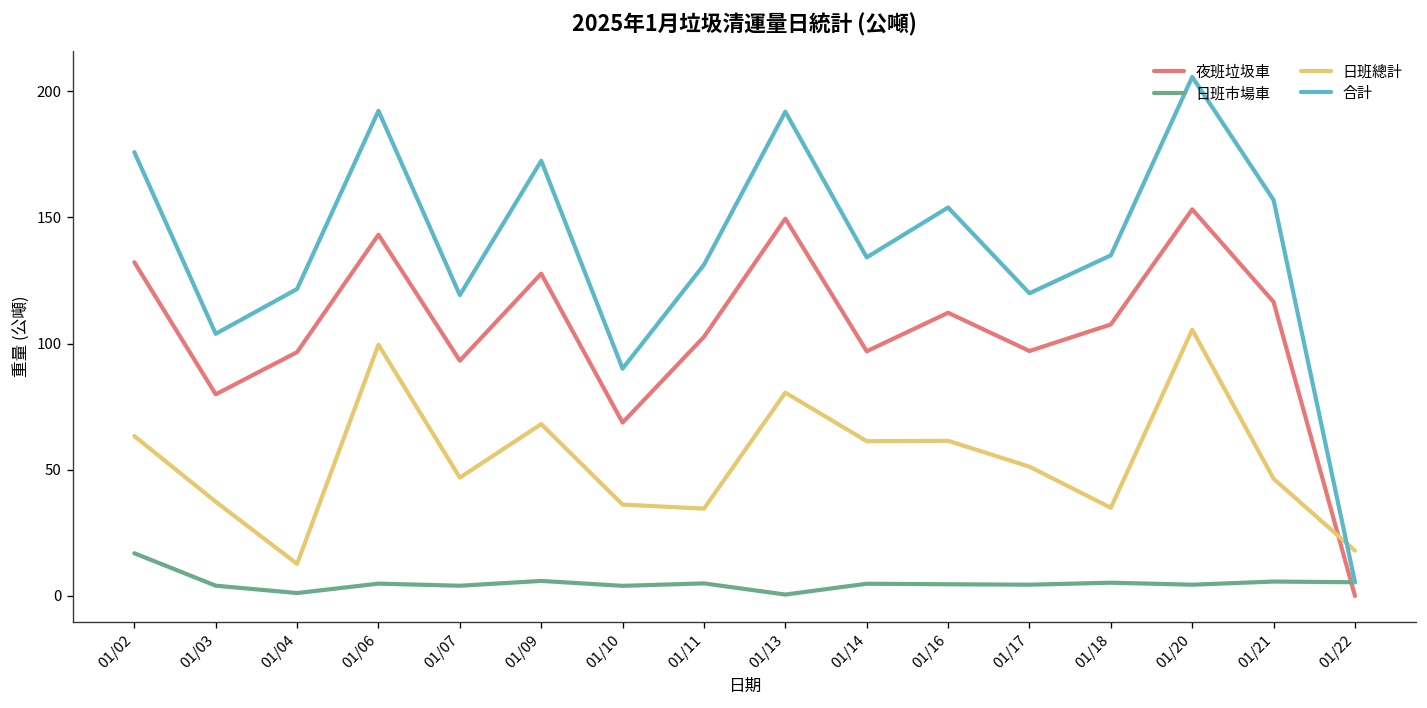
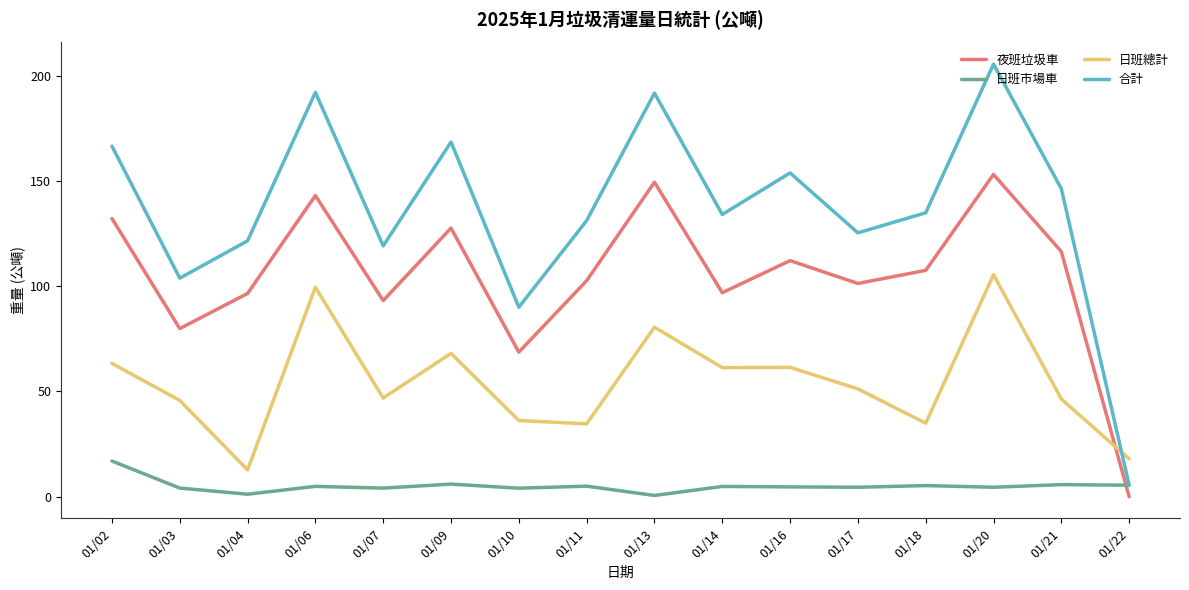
合計, 01/02: 176 -> 167
日班總計, 01/03: 37 -> 46
合計, 01/09: 172 -> 169
夜班垃圾車, 01/17: 97 -> 101
合計, 01/17: 120 -> 125
合計, 01/21: 157 -> 146
